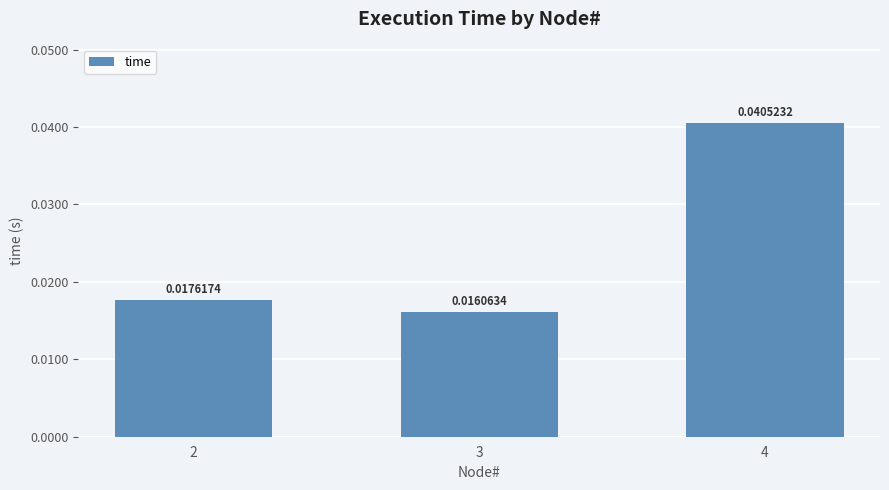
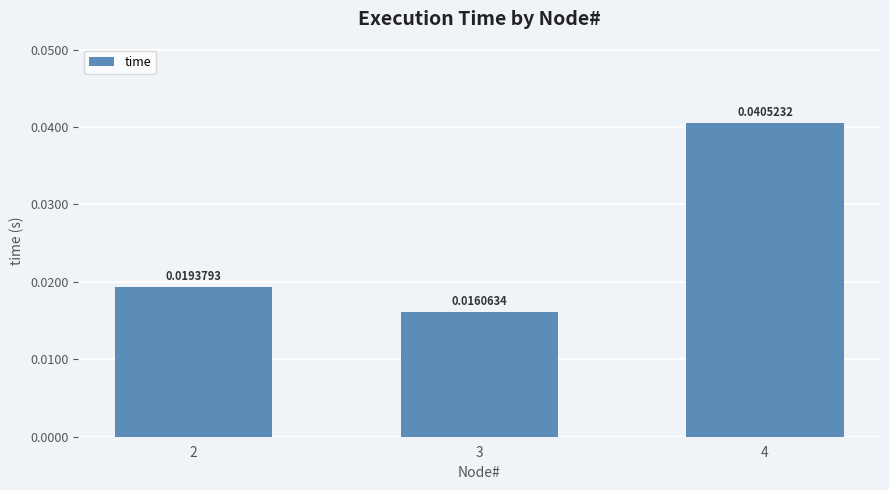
2: 0.0176174 -> 0.0193793
